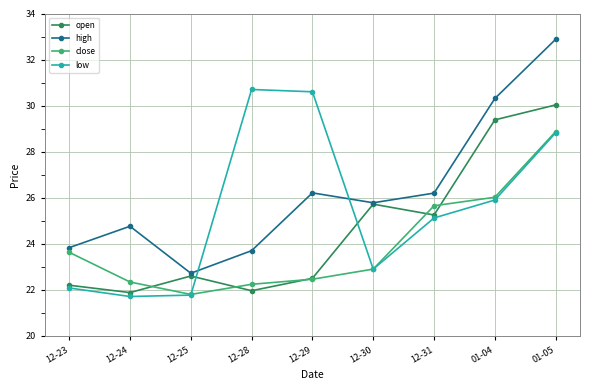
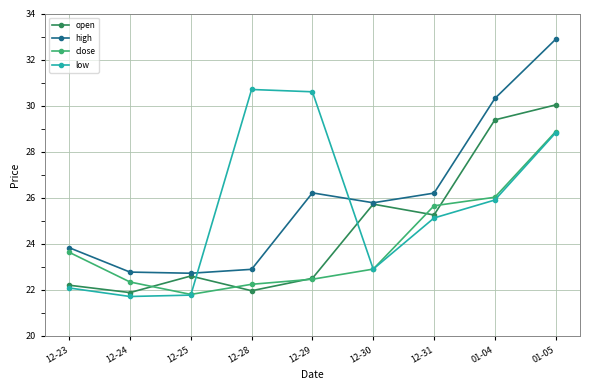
high, 12-24: 24.8 -> 22.8
high, 12-28: 23.7 -> 22.9
